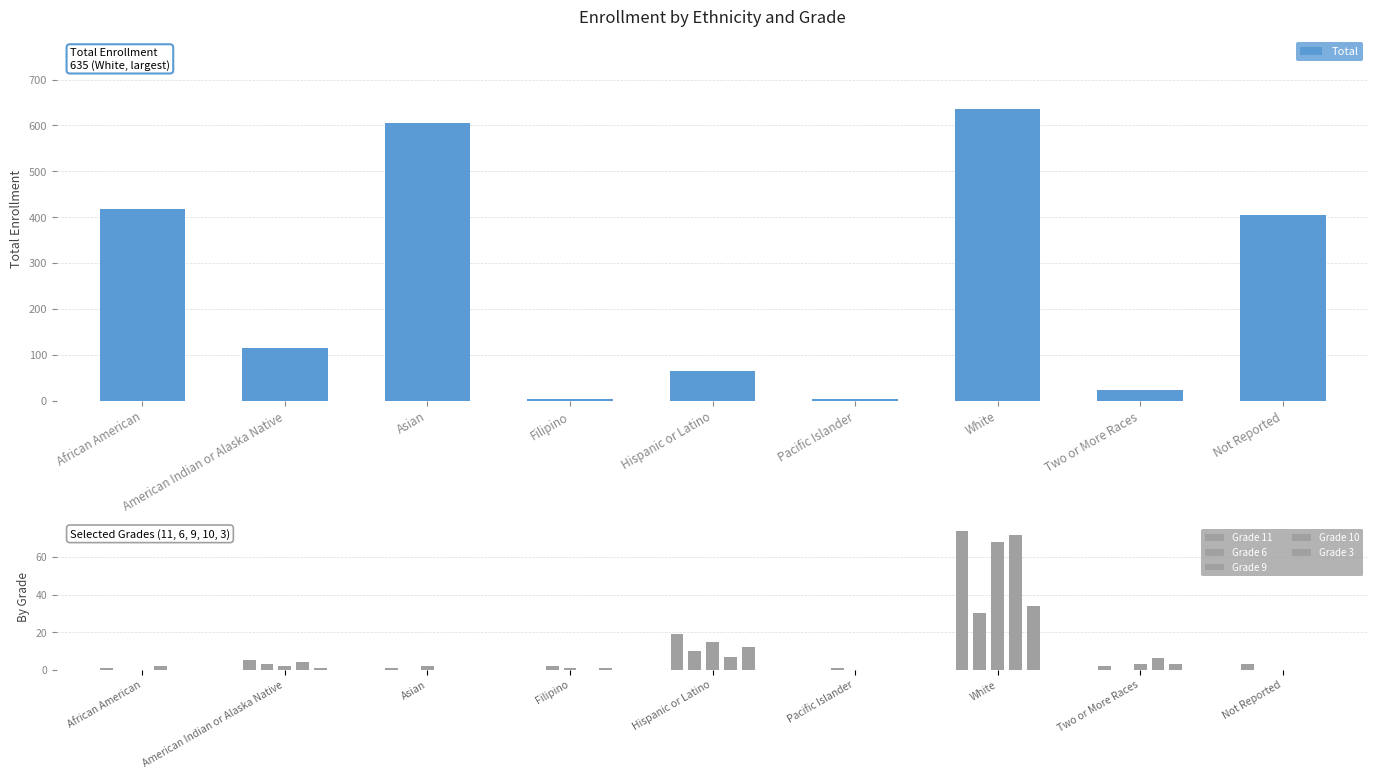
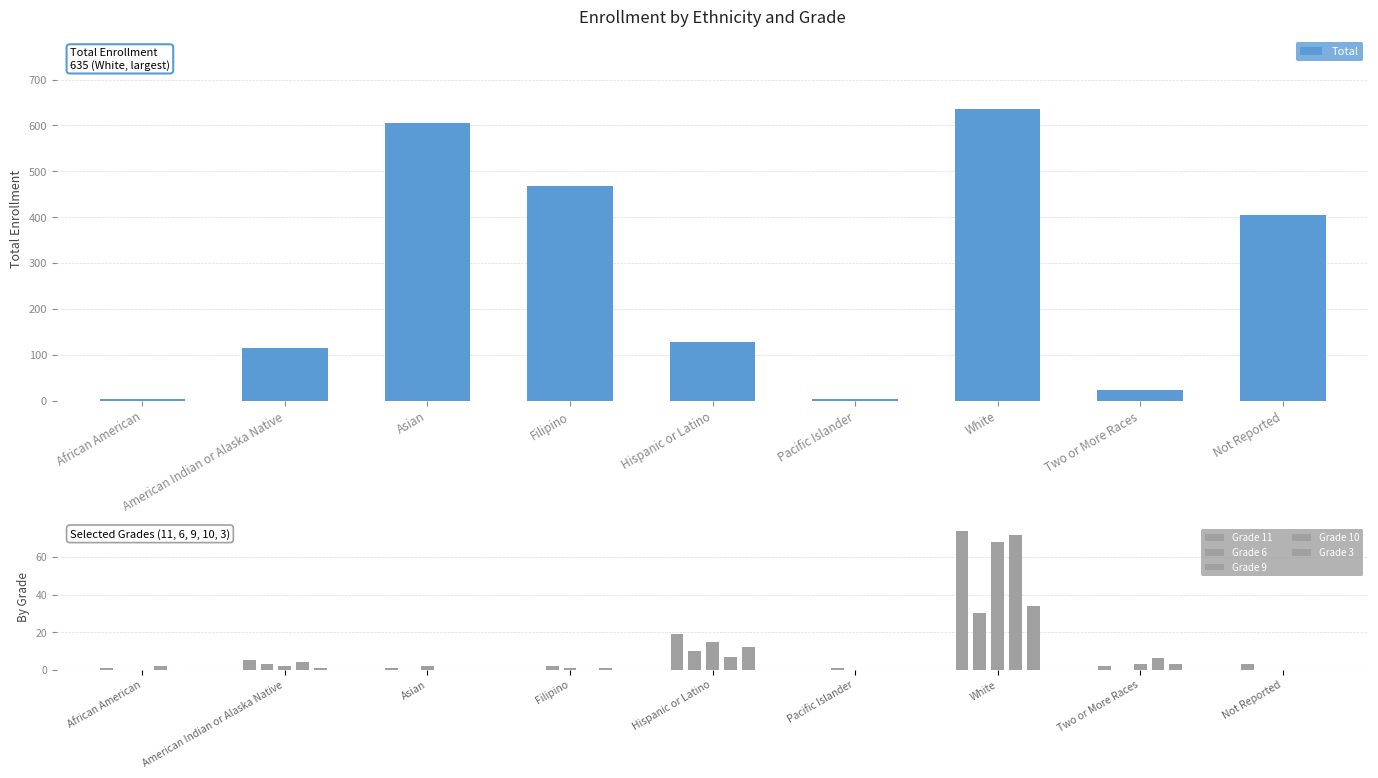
Enrollment by Ethnicity and Grade, African American: 420 -> 10
Enrollment by Ethnicity and Grade, Filipino: 10 -> 470
Enrollment by Ethnicity and Grade, Hispanic or Latino: 70 -> 130
